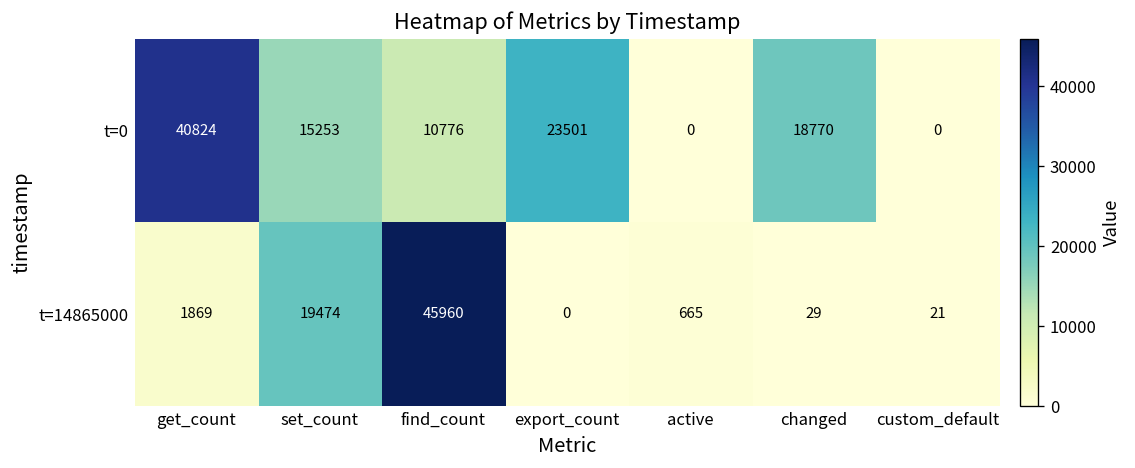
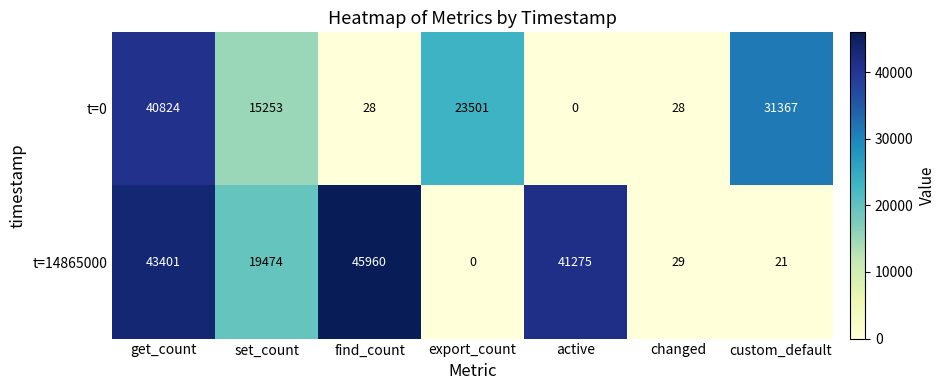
t=0, find_count: 10776 -> 28
t=0, changed: 18770 -> 28
t=0, custom_default: 0 -> 31367
t=14865000, get_count: 1869 -> 43401
t=14865000, active: 665 -> 41275
